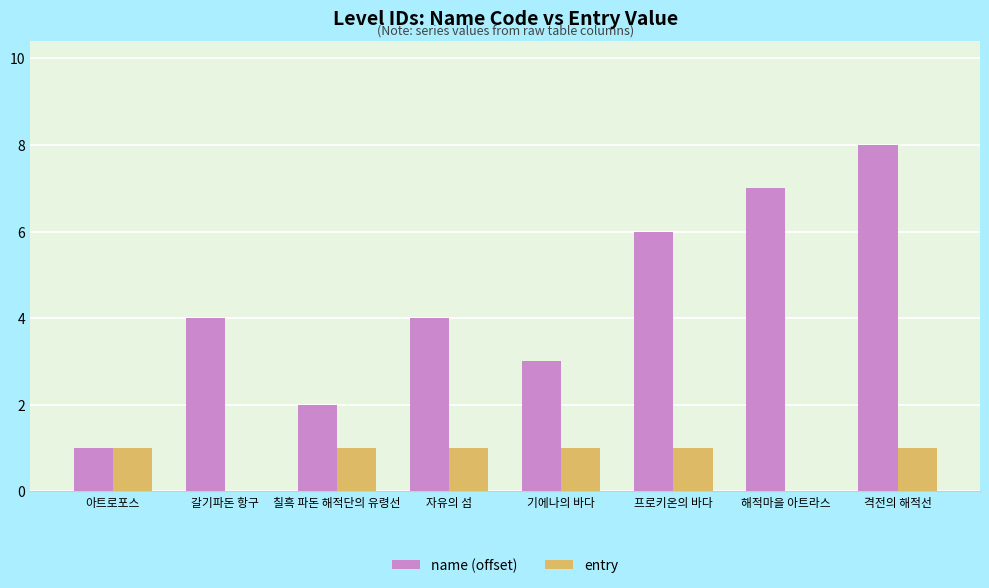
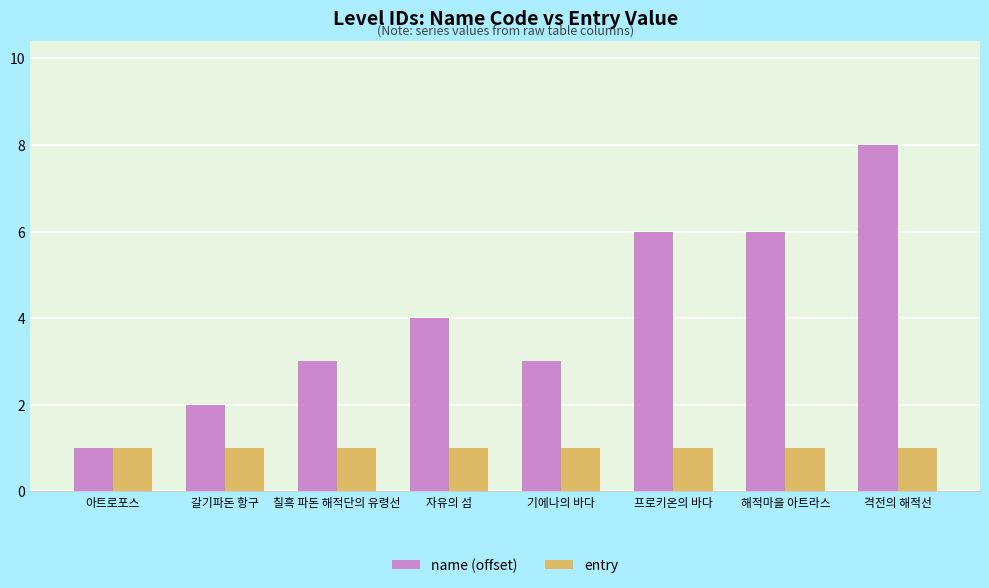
name (offset), 갈기파돈 항구: 4.0 -> 2.0
entry, 갈기파돈 항구: 0 -> 1
name (offset), 칠흑 파돈 해적단의 유령선: 2.0 -> 3.0
name (offset), 해적마을 아트라스: 7.0 -> 6.0
entry, 해적마을 아트라스: 0 -> 1
